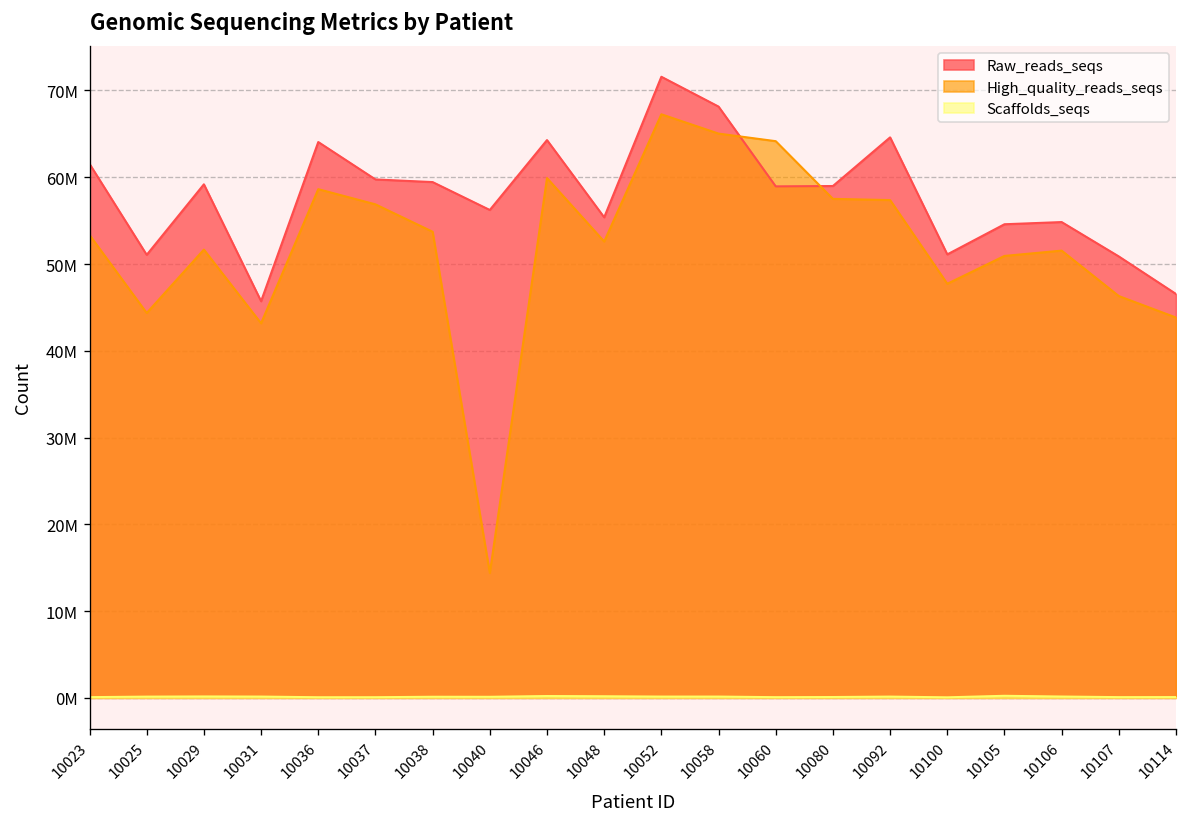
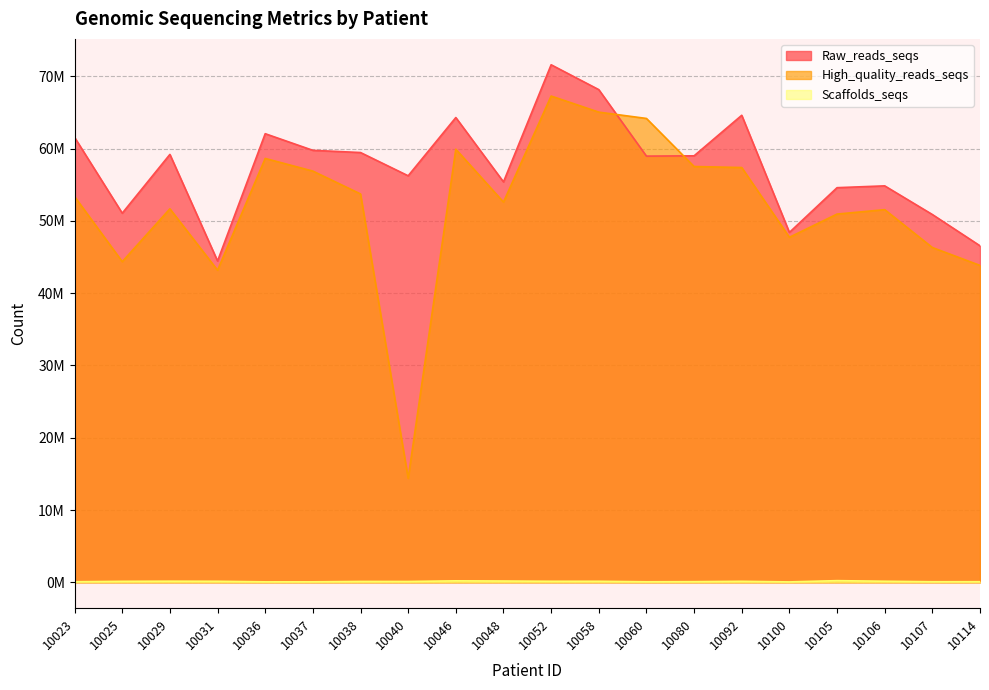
Raw_reads_seqs, 10031: 46000000 -> 44000000
Raw_reads_seqs, 10036: 64000000 -> 62000000
Raw_reads_seqs, 10100: 51000000 -> 48000000
